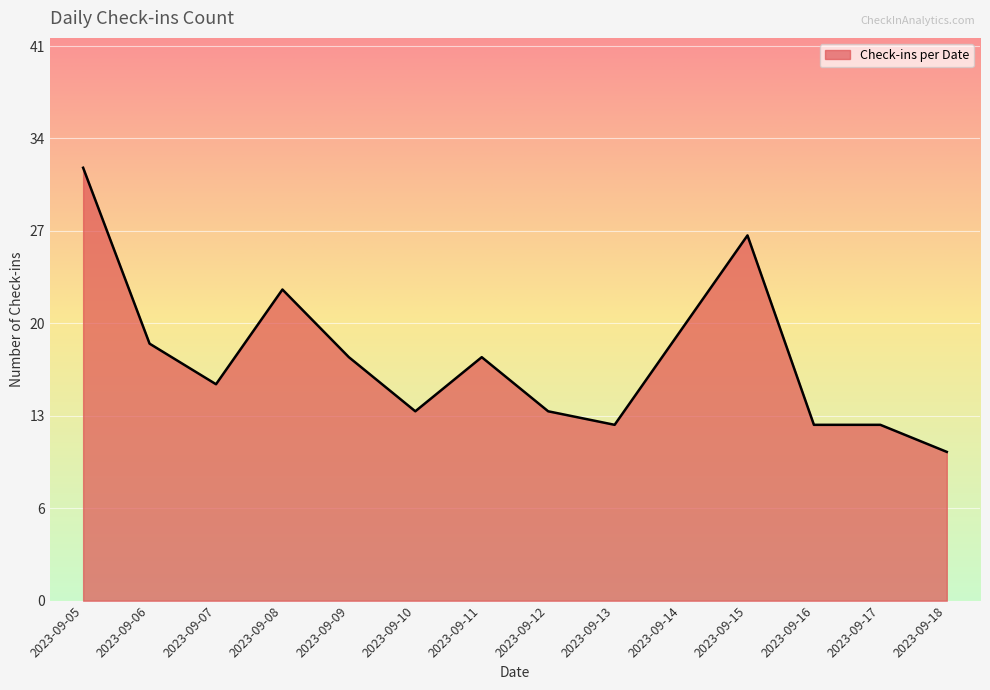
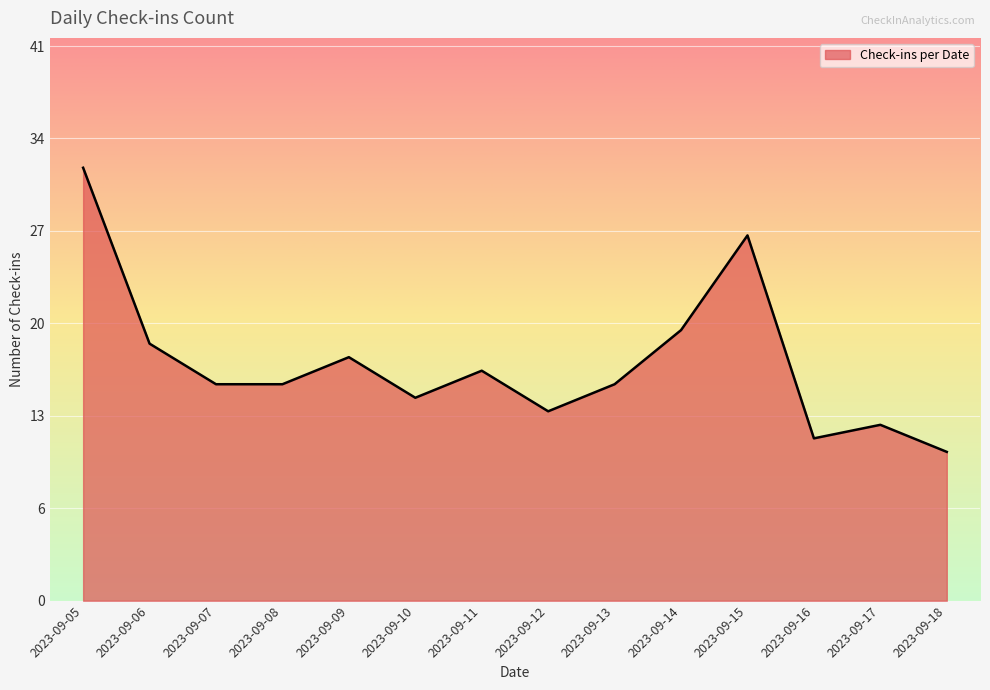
2023-09-08: 23 -> 16
2023-09-10: 14 -> 15
2023-09-11: 18 -> 17
2023-09-13: 13 -> 16
2023-09-16: 13 -> 12
